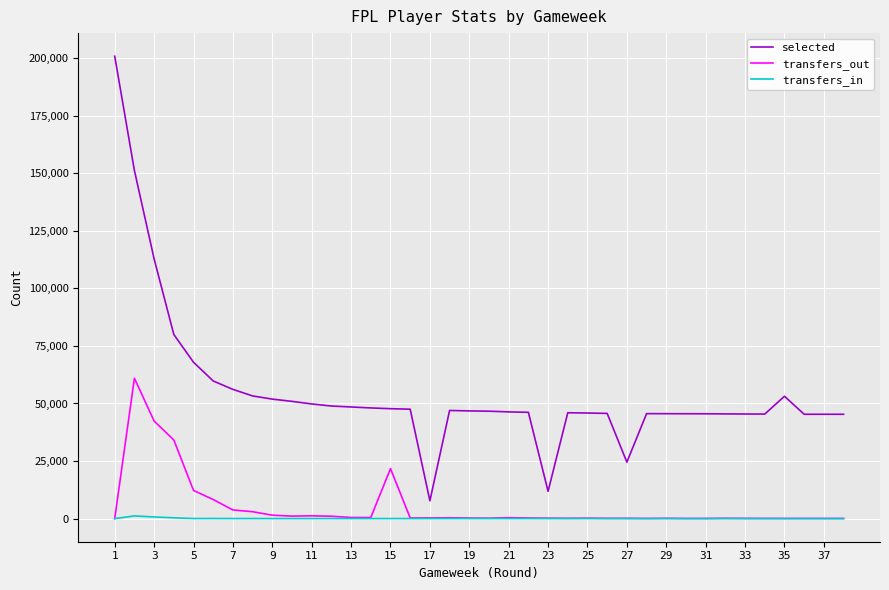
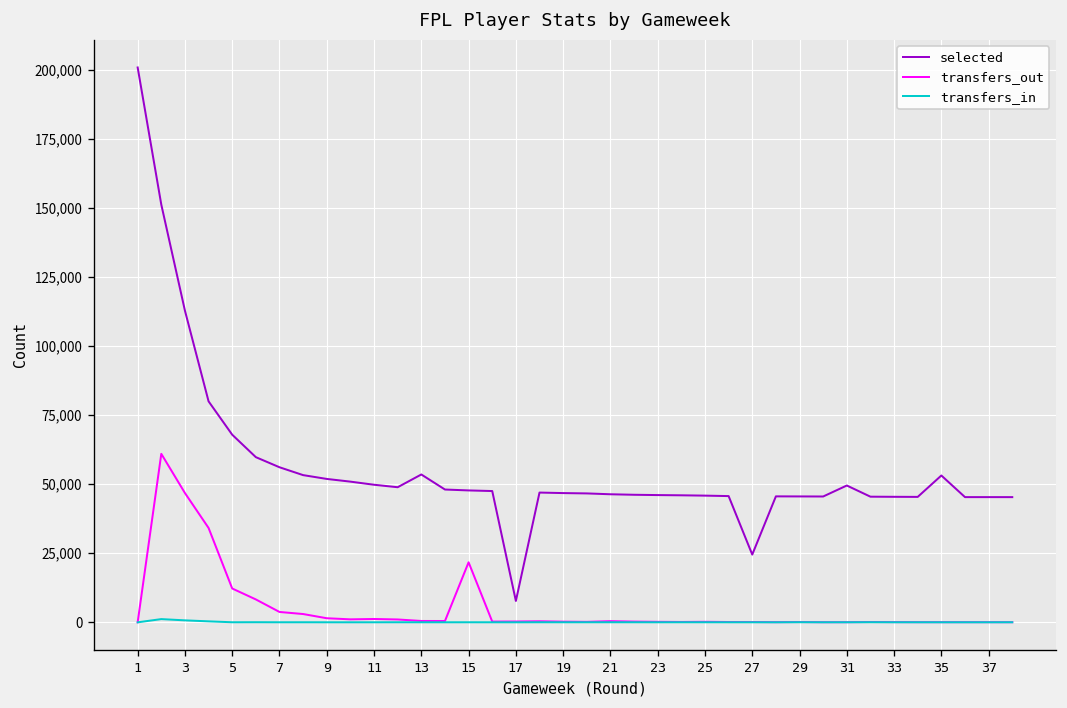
transfers_out, 3: 42,000 -> 47,000
selected, 13: 48,000 -> 54,000
selected, 23: 12,000 -> 46,000
selected, 31: 46,000 -> 50,000
